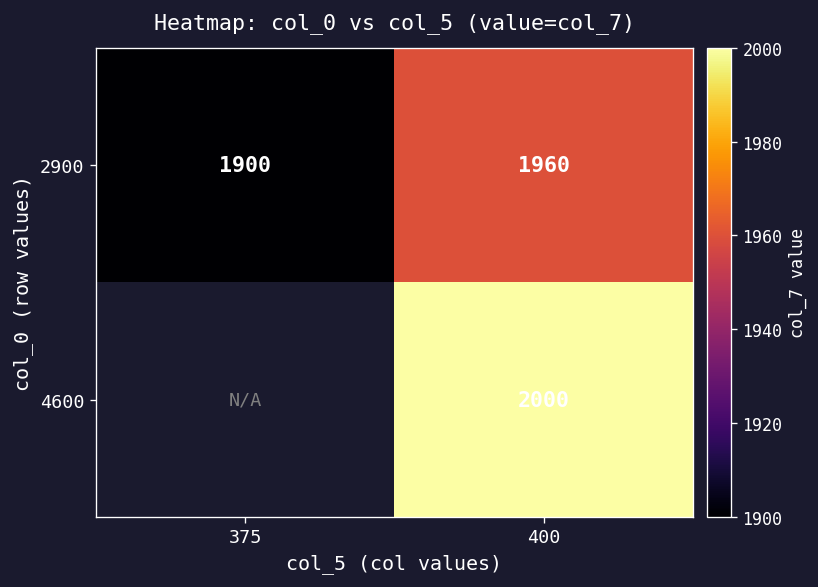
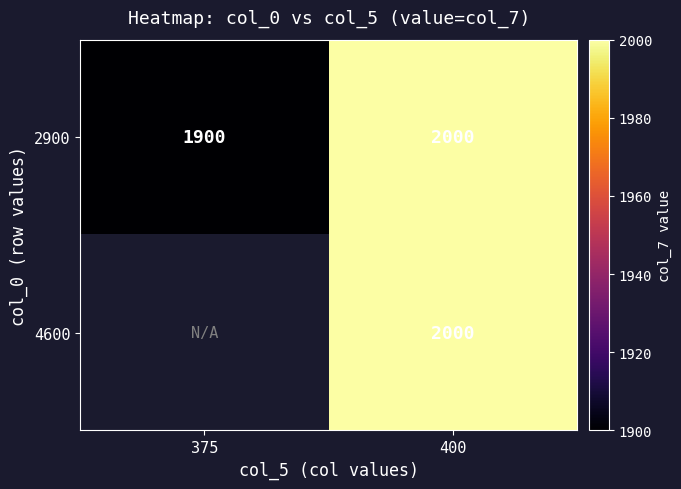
2900, 400: 1960 -> 2000
